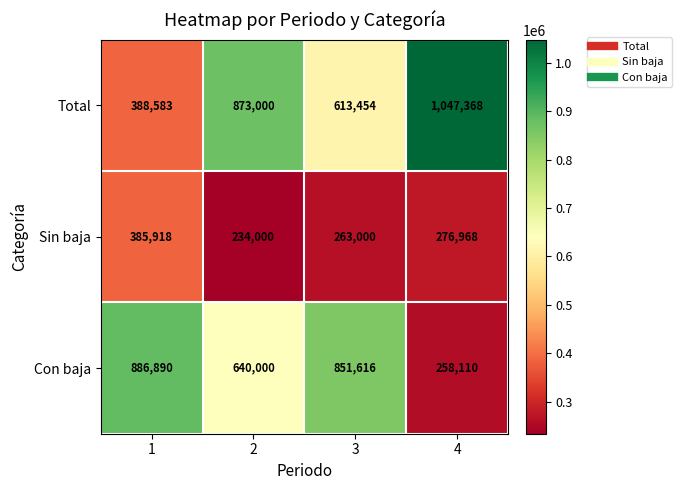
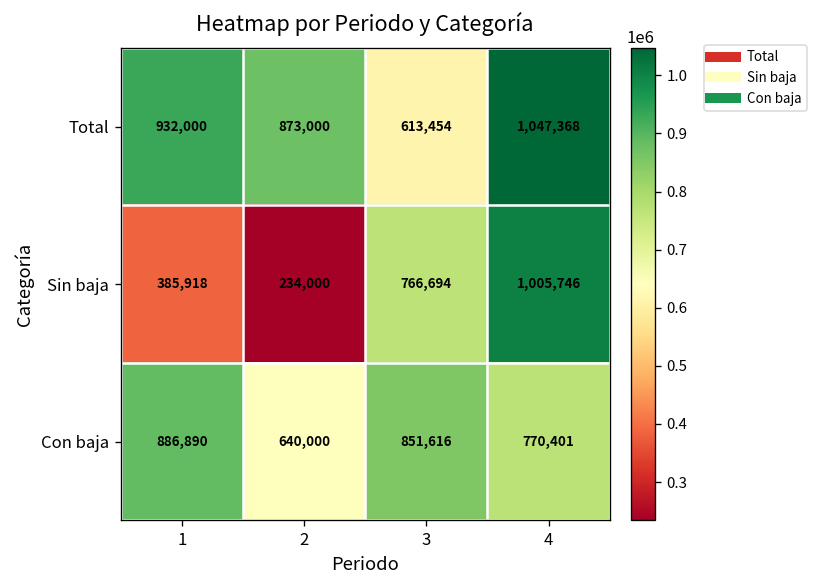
Total, 1: 388,583 -> 932,000
Sin baja, 3: 263,000 -> 766,694
Sin baja, 4: 276,968 -> 1,005,746
Con baja, 4: 258,110 -> 770,401
